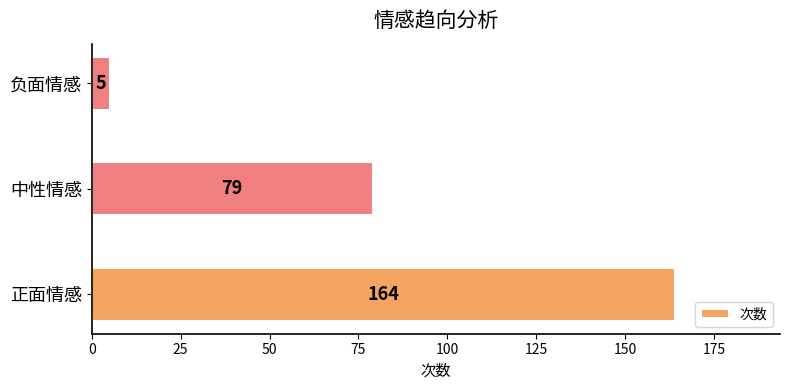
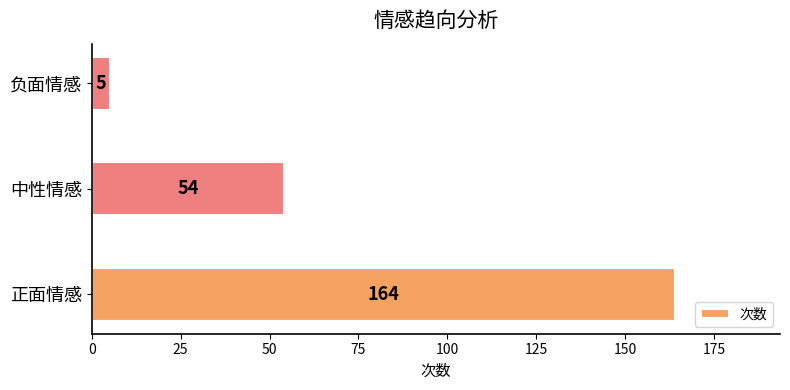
中性情感: 79 -> 54
